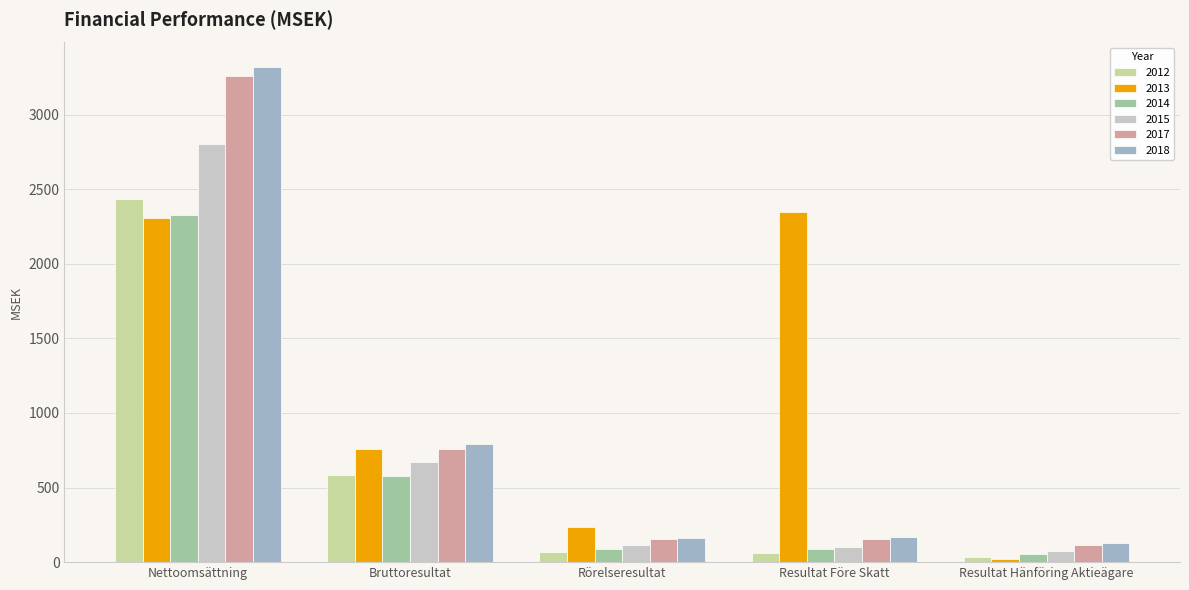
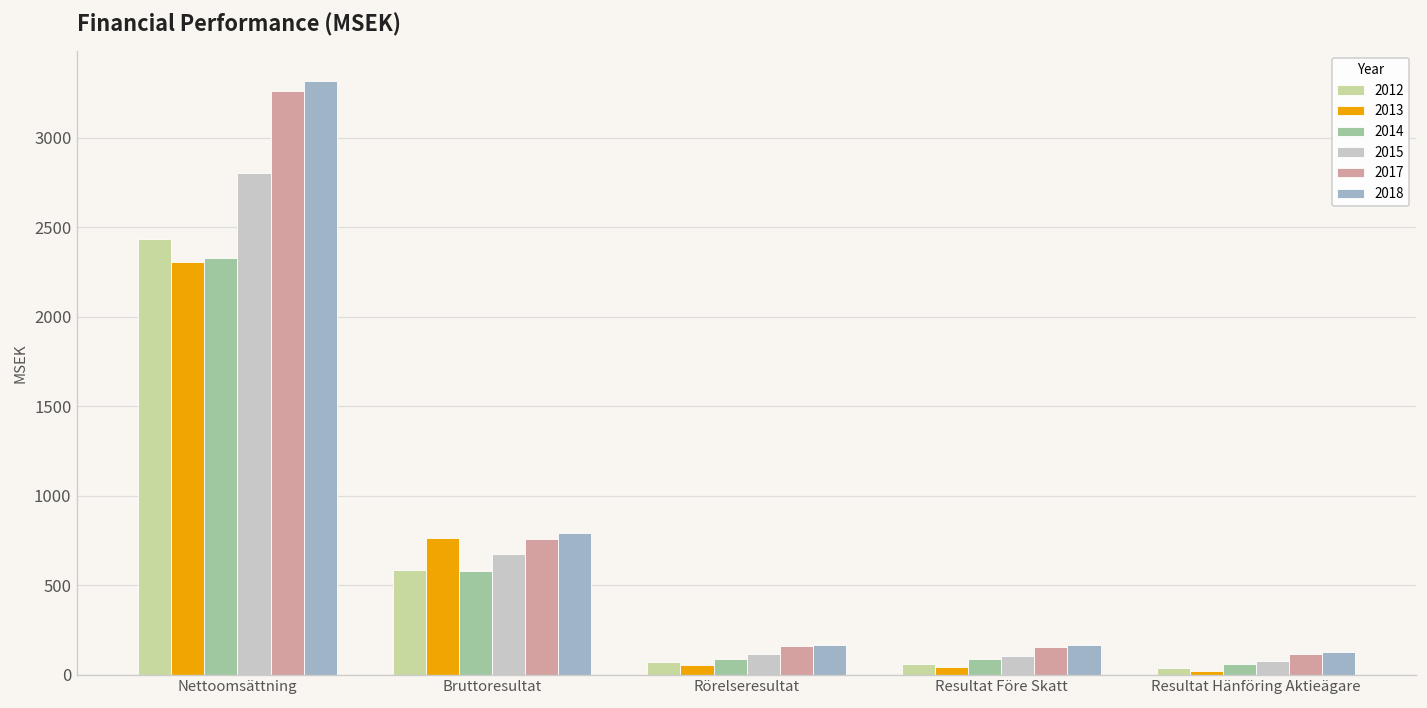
2013, Rörelseresultat: 240 -> 50
2013, Resultat Före Skatt: 2350 -> 40
